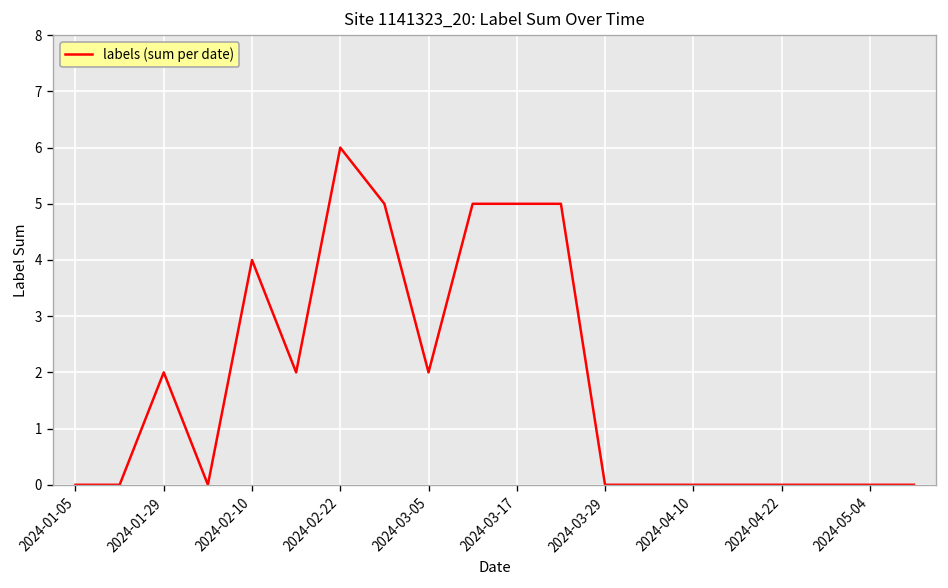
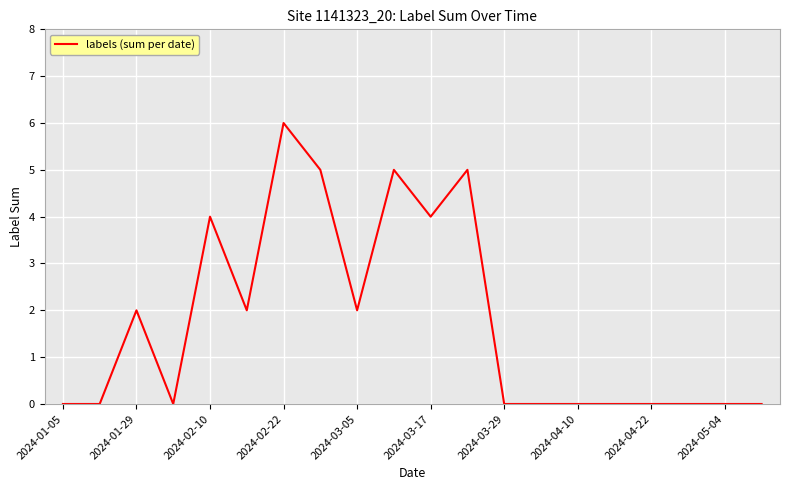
2024-03-17: 5 -> 4
